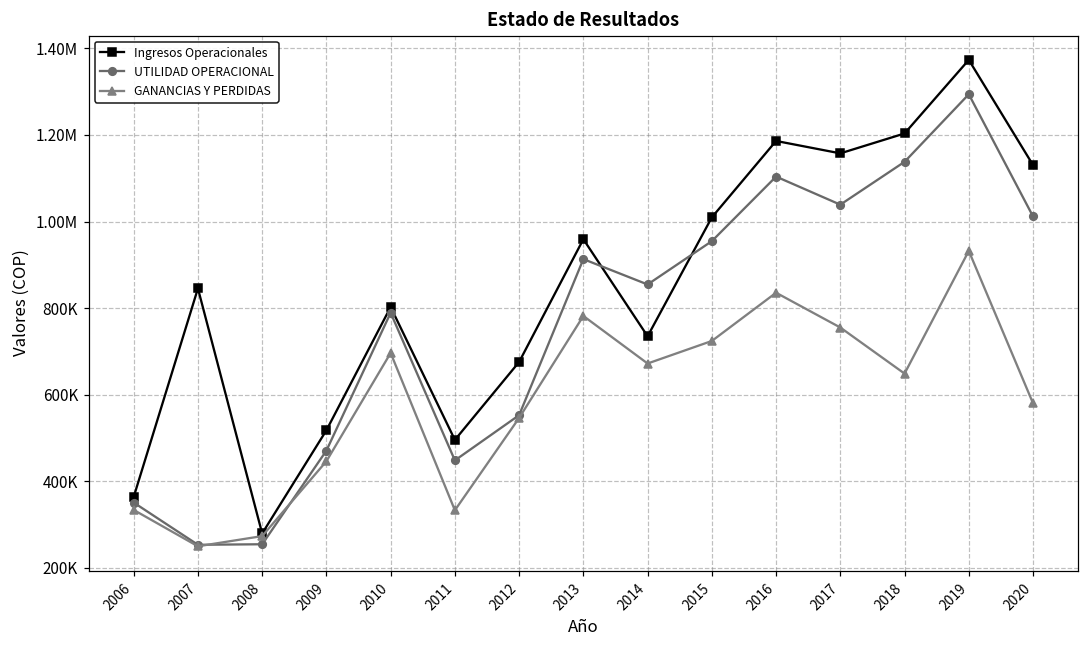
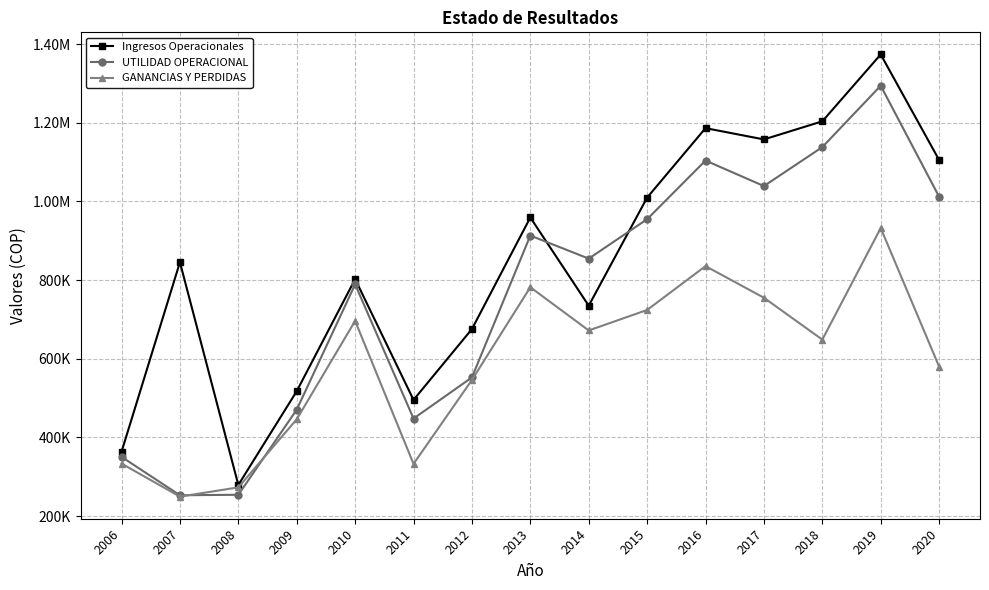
Ingresos Operacionales, 2020: 1130000 -> 1110000
